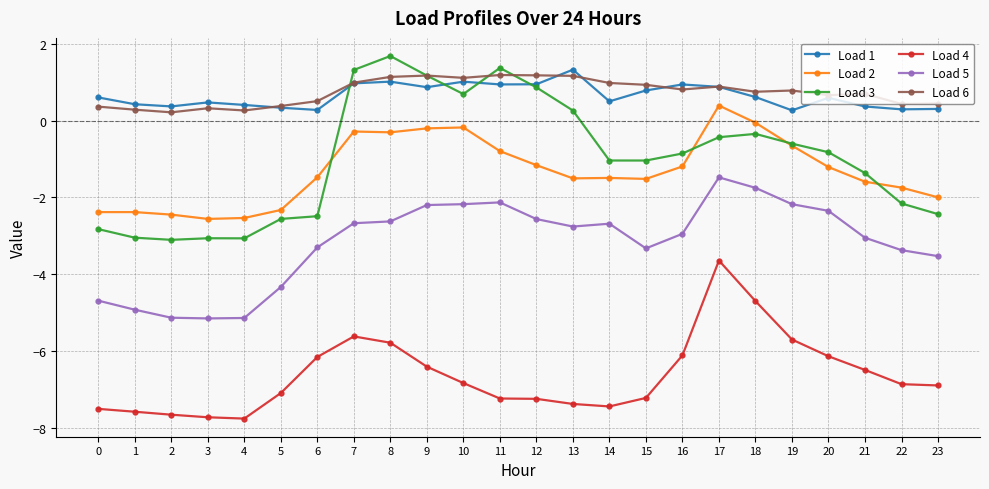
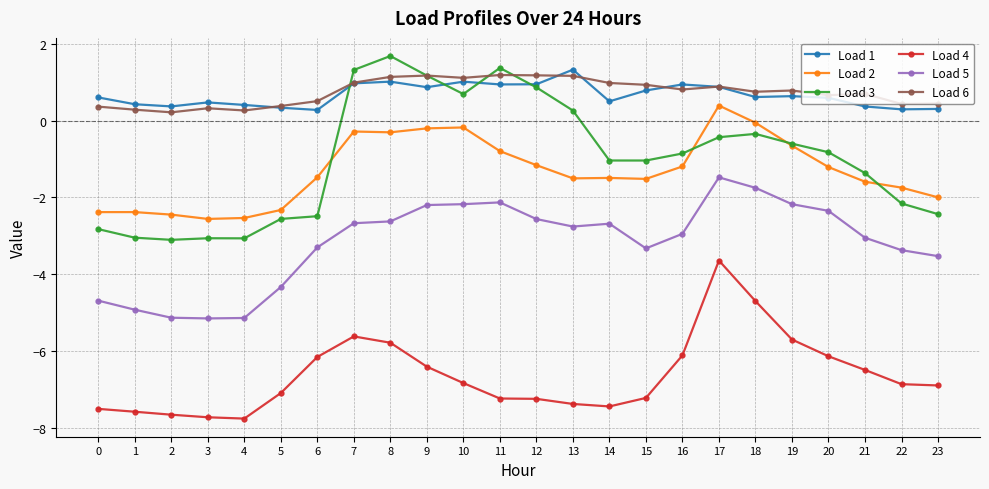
Load 1, 19: 0.3 -> 0.6
